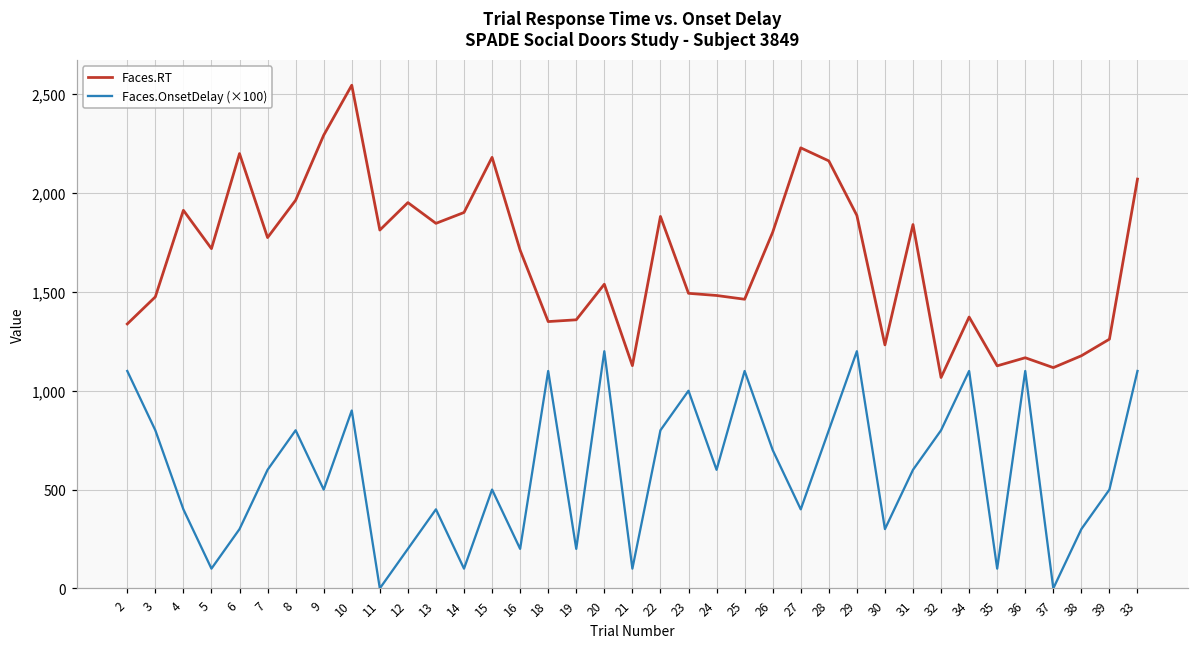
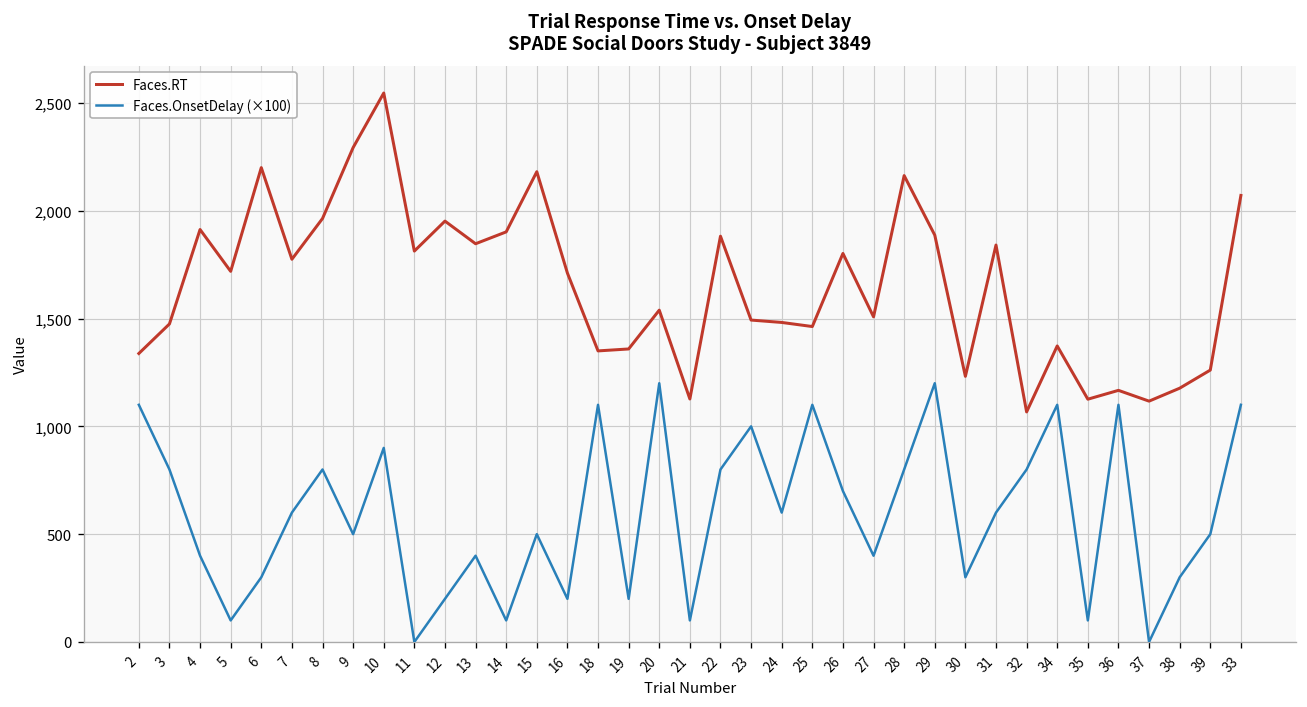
Faces.RT, 27: 2,230 -> 1,510
